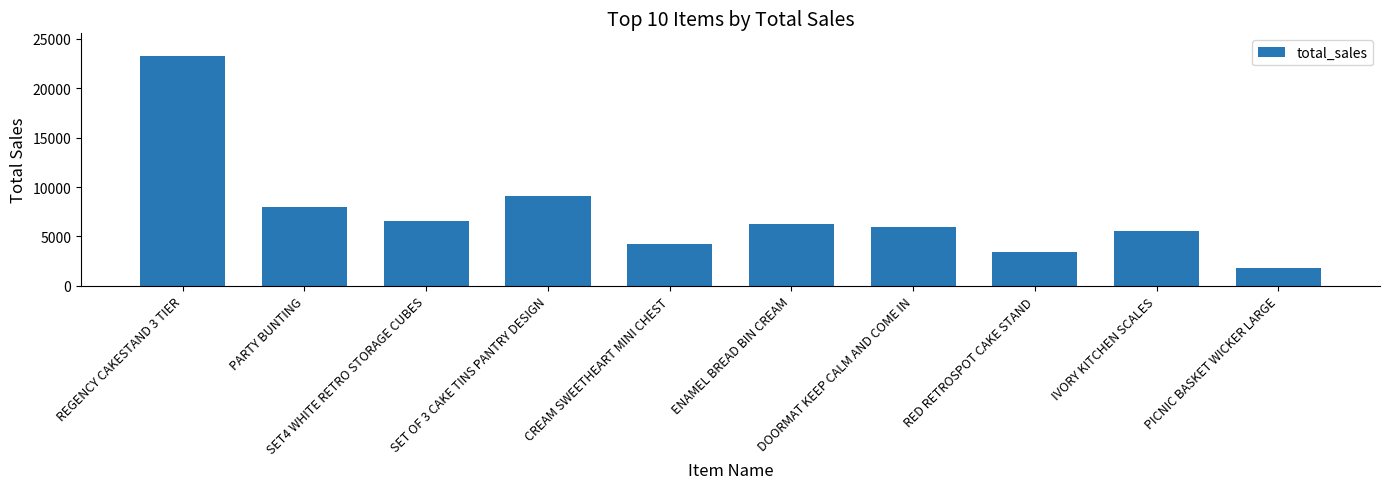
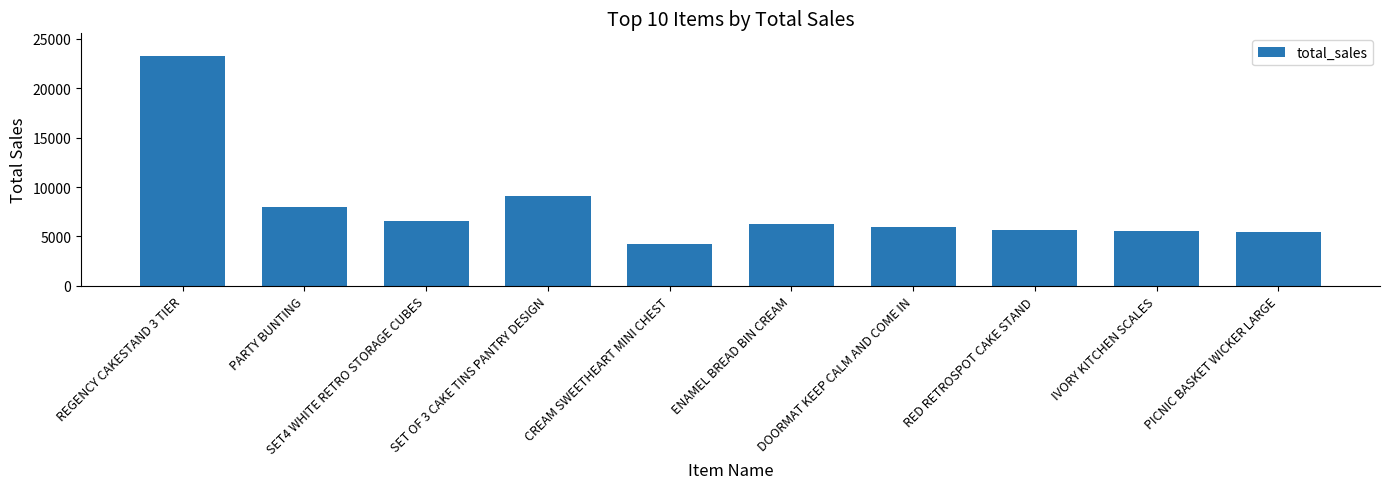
RED RETROSPOT CAKE STAND: 3000 -> 6000
PICNIC BASKET WICKER LARGE: 2000 -> 5000
